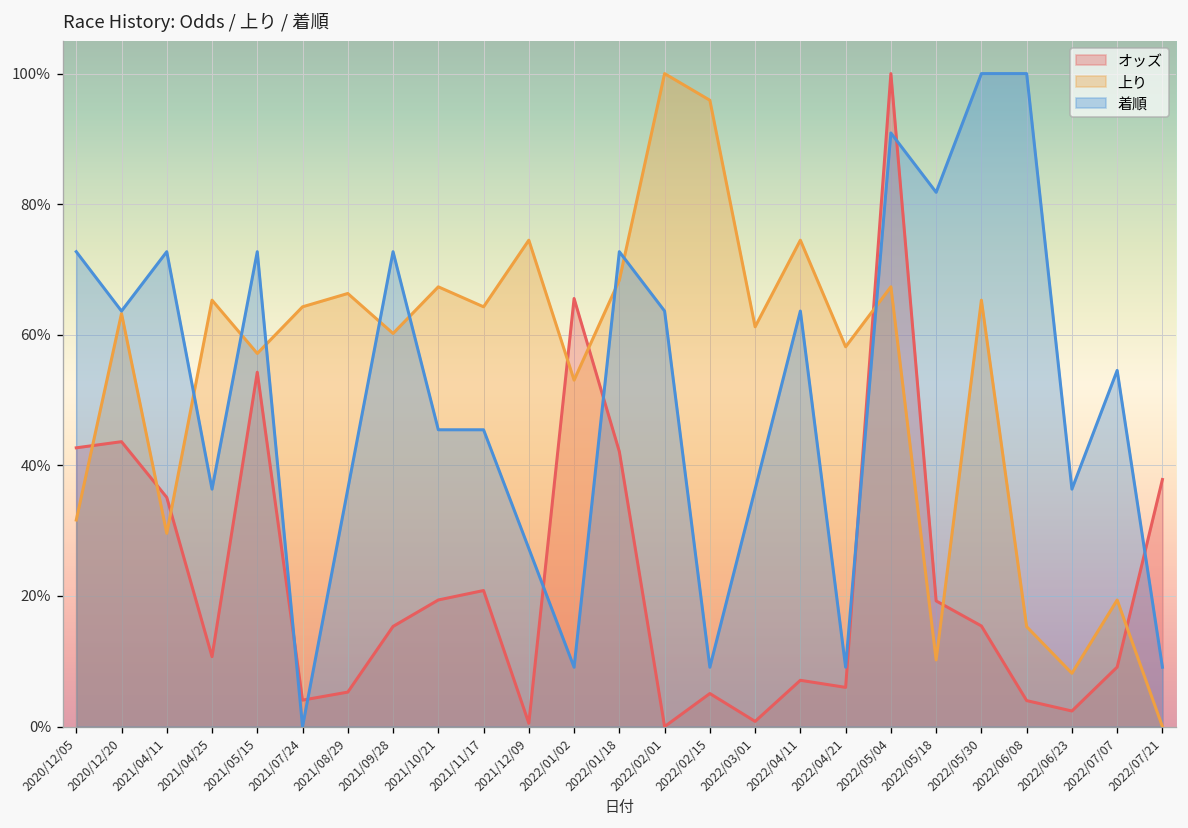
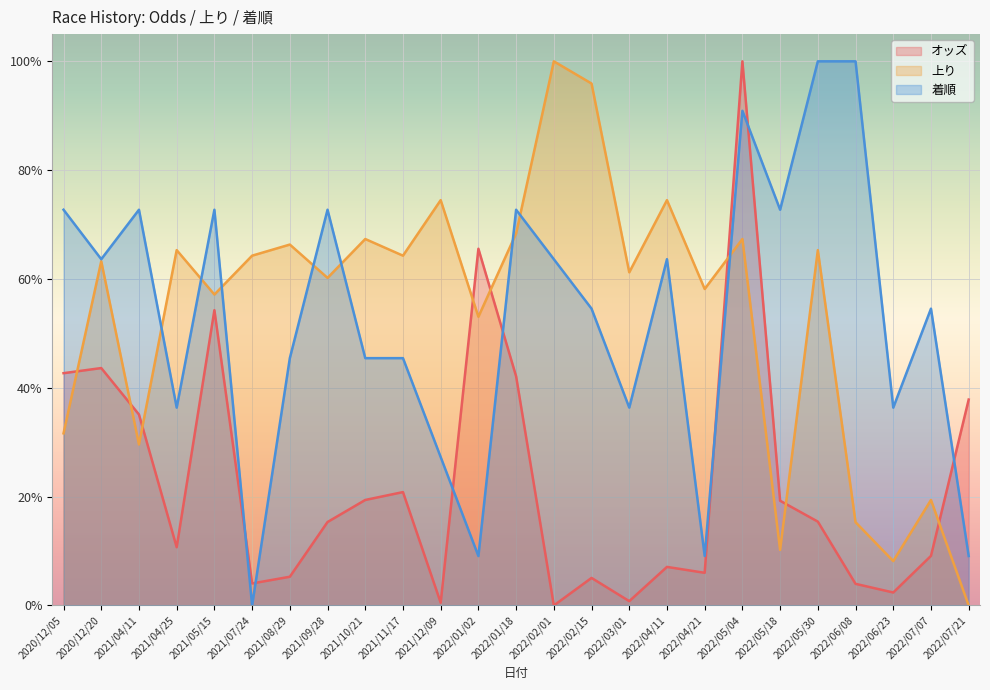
着順, 2021/08/29: 36% -> 45%
着順, 2022/02/15: 9% -> 55%
着順, 2022/05/18: 82% -> 73%
